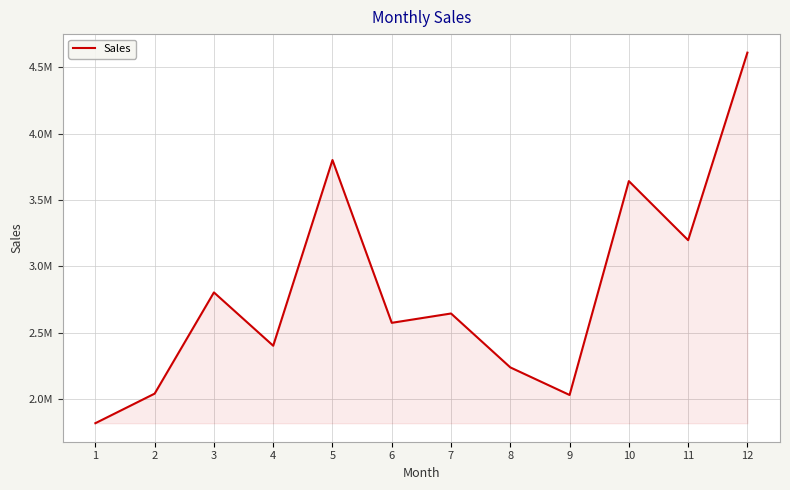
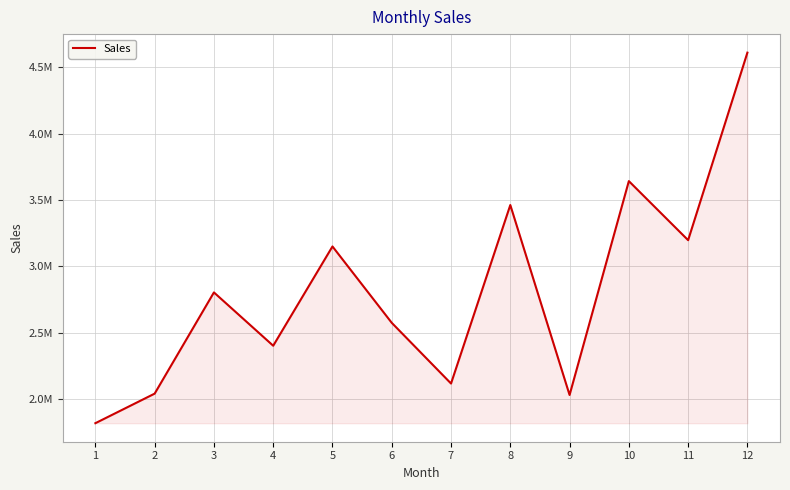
5: 3800000 -> 3150000
7: 2650000 -> 2120000
8: 2240000 -> 3460000
